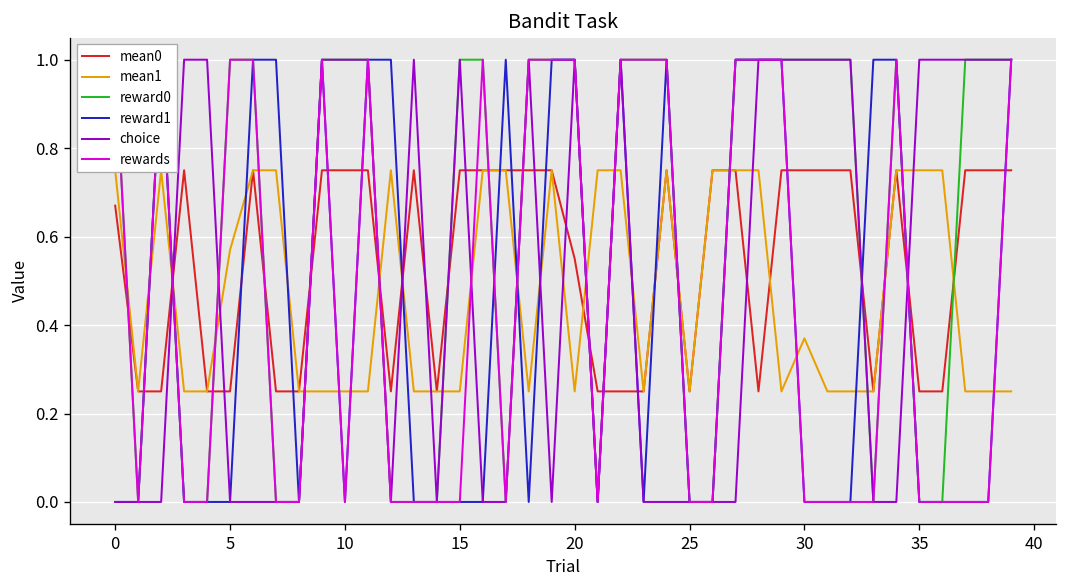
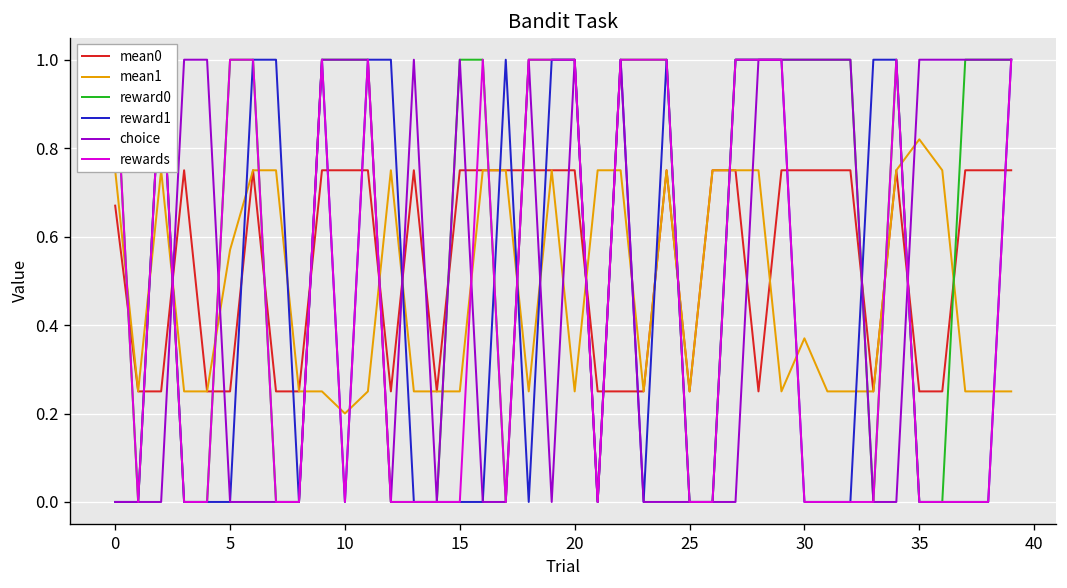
mean1, 10: 0.25 -> 0.20
mean0, 20: 0.55 -> 0.75
mean1, 35: 0.75 -> 0.82
